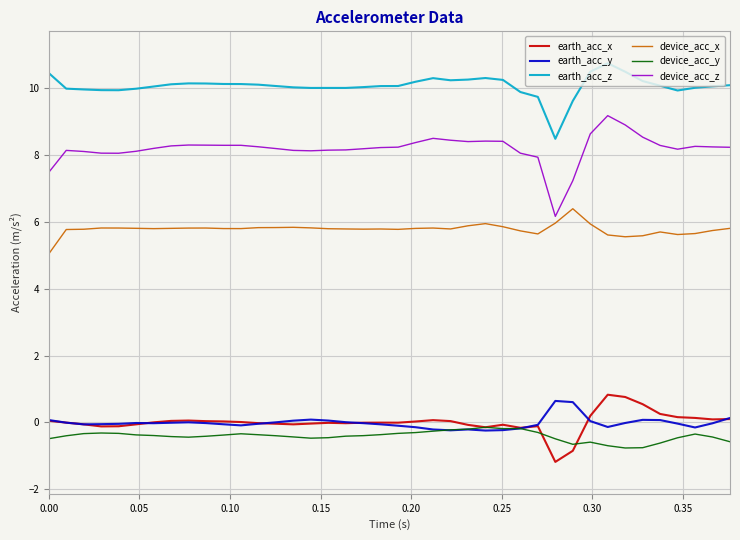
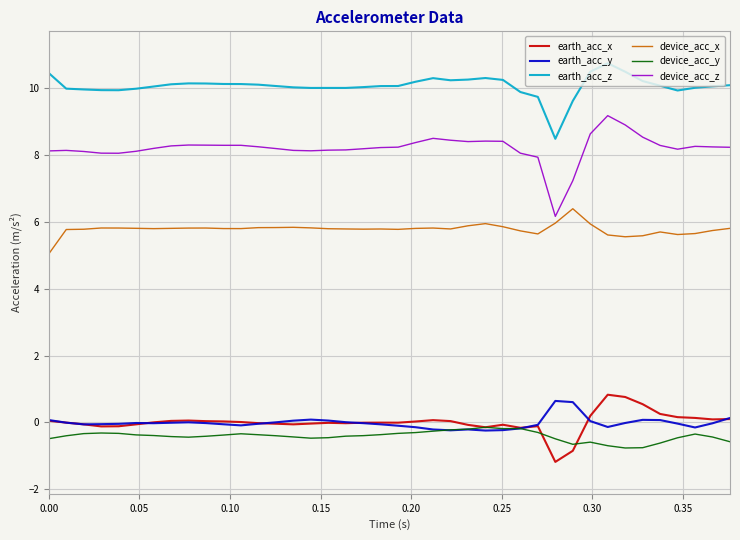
device_acc_z, 0.00: 7.5 -> 8.1
